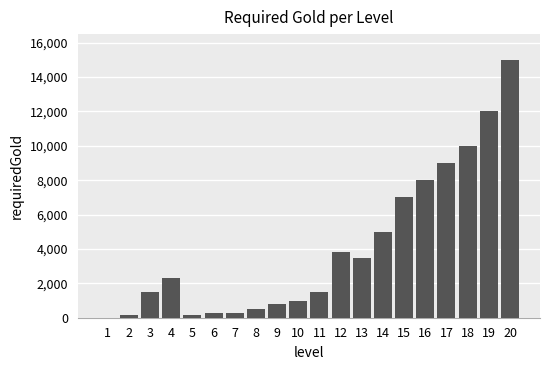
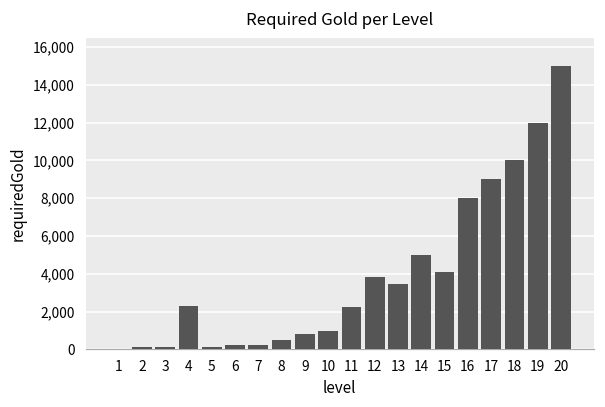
3: 1,500 -> 200
11: 1,500 -> 2,200
15: 7,000 -> 4,100
